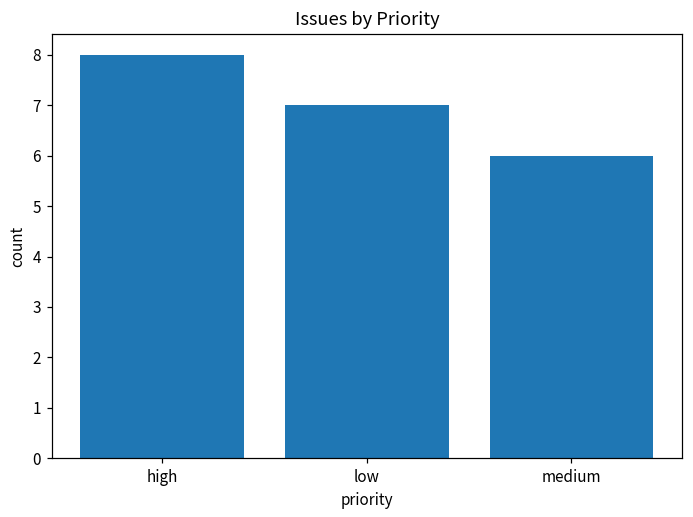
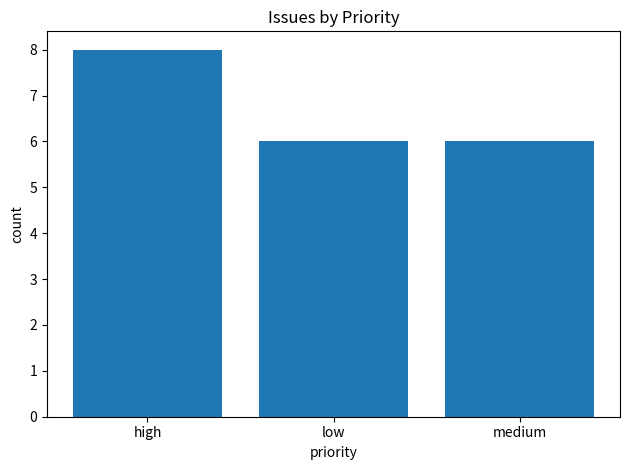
low: 7 -> 6
